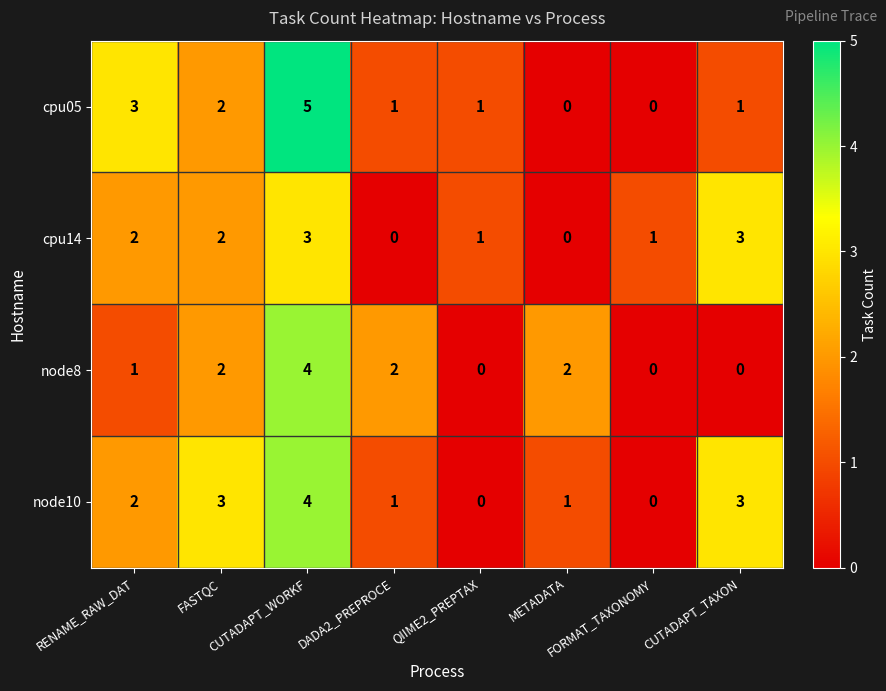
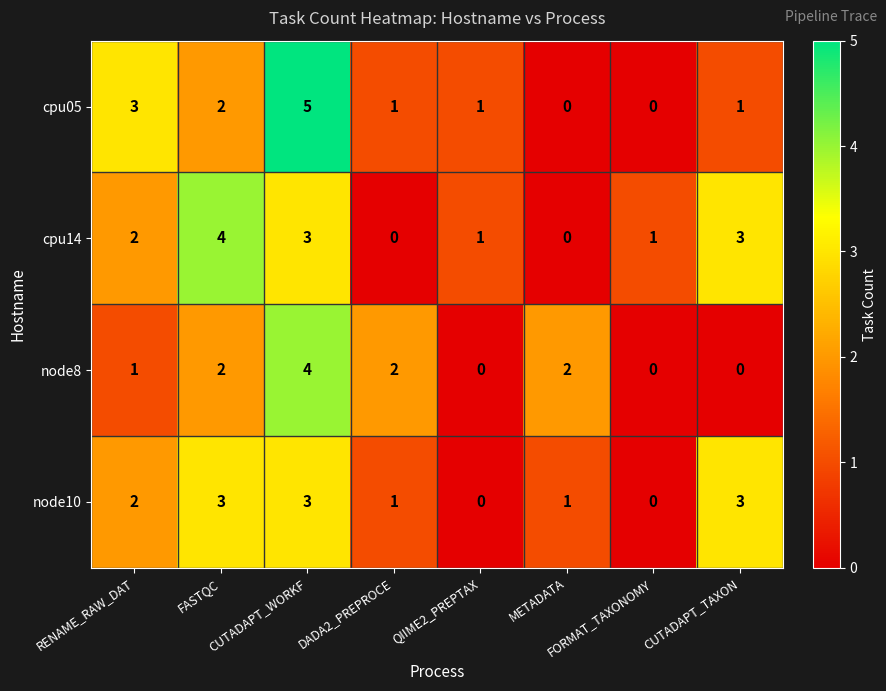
cpu14, FASTQC: 2 -> 4
node10, CUTADAPT_WORKF: 4 -> 3
